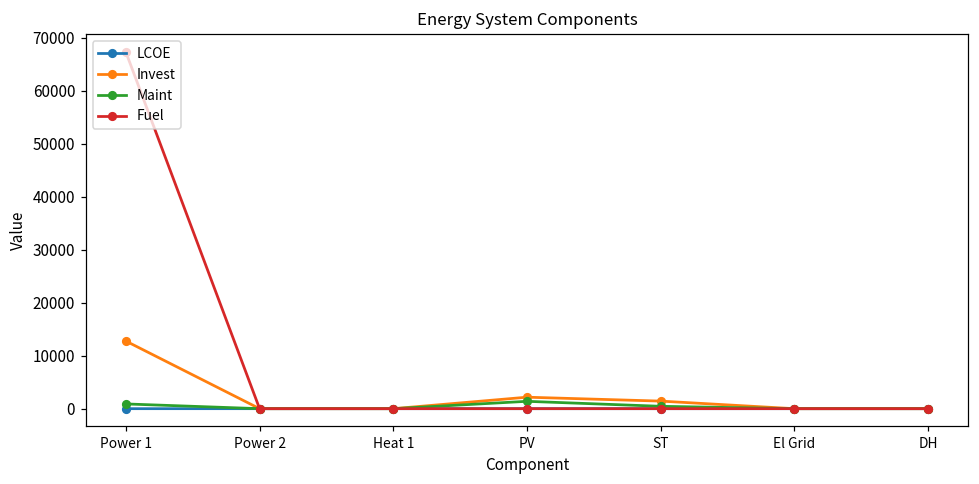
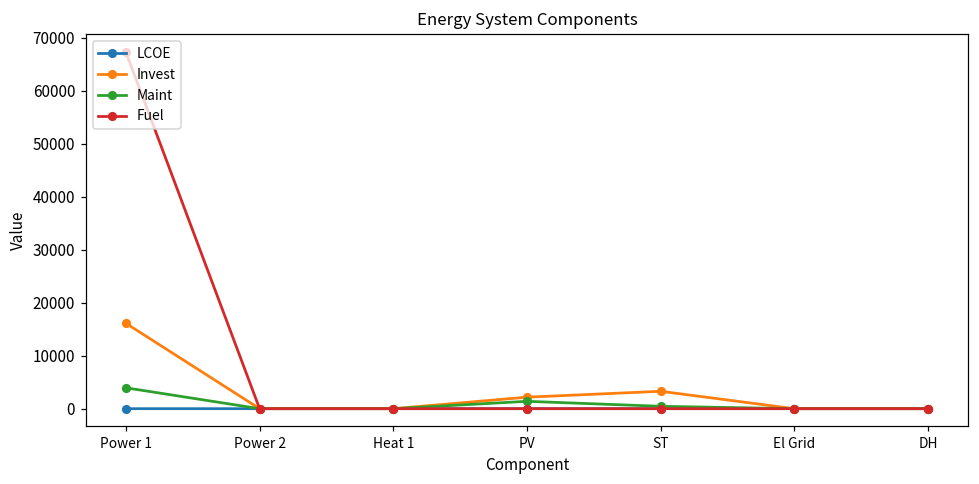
Invest, Power 1: 13000 -> 16000
Maint, Power 1: 1000 -> 4000
Invest, ST: 1000 -> 3000
